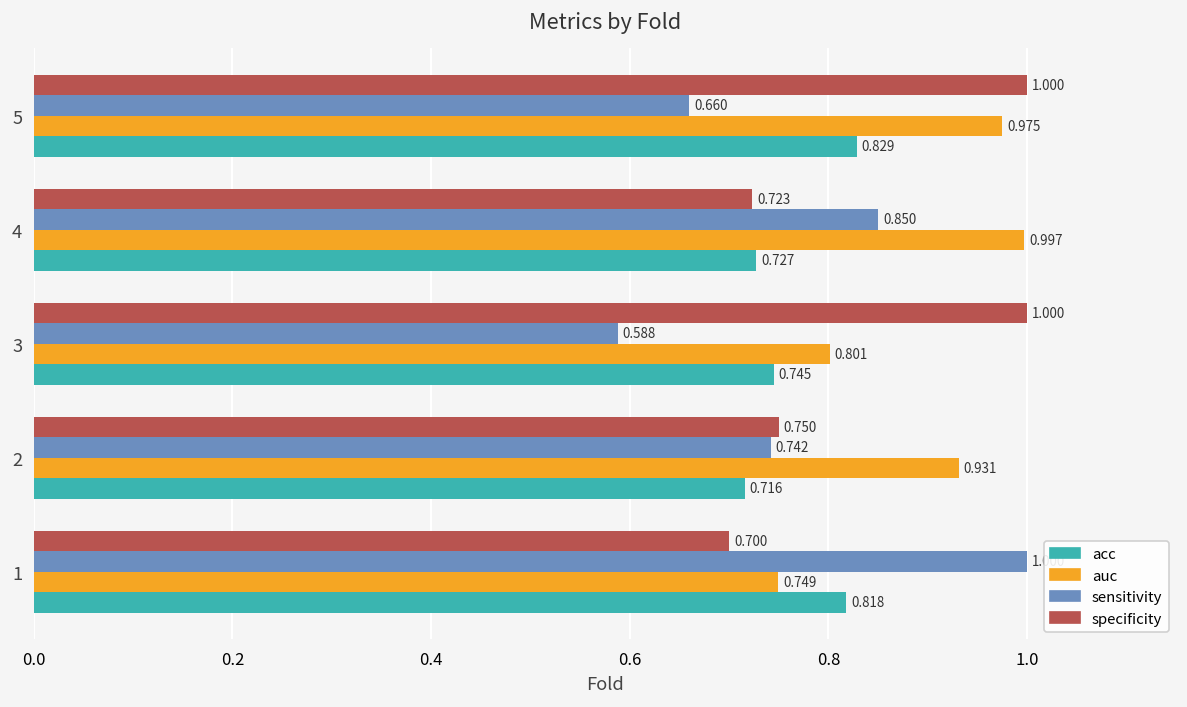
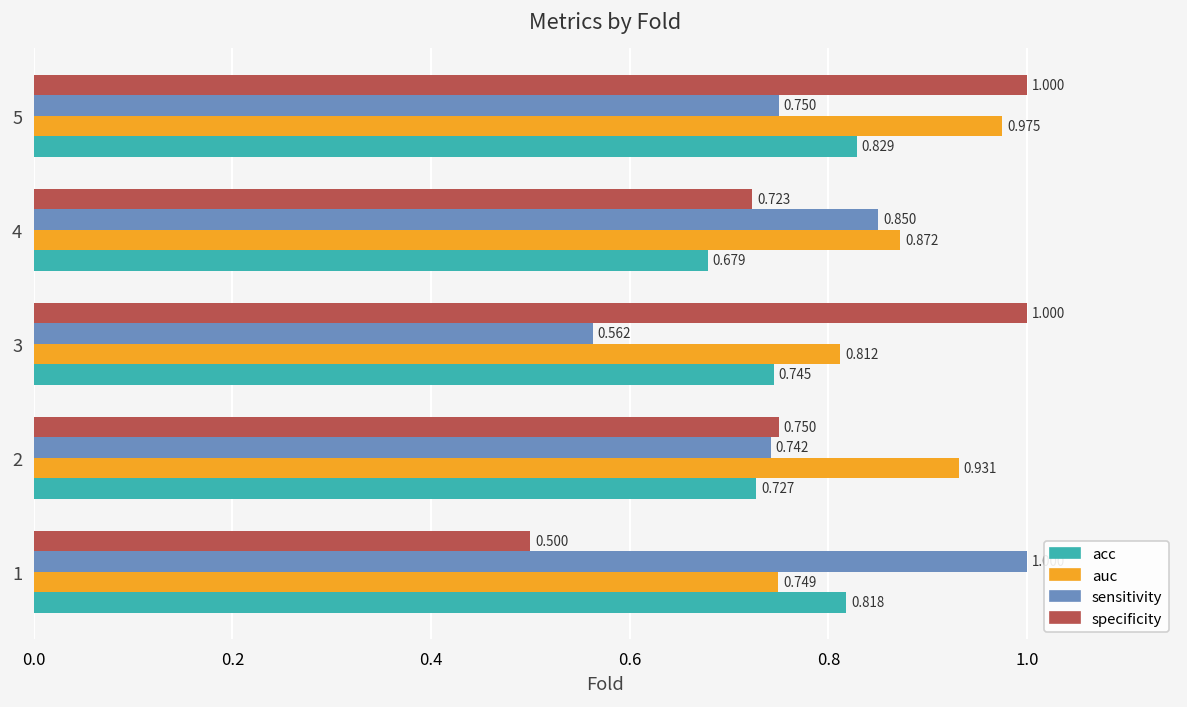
sensitivity, 5: 0.660 -> 0.750
auc, 4: 0.997 -> 0.872
acc, 4: 0.727 -> 0.679
sensitivity, 3: 0.588 -> 0.562
auc, 3: 0.801 -> 0.812
acc, 2: 0.716 -> 0.727
specificity, 1: 0.700 -> 0.500
